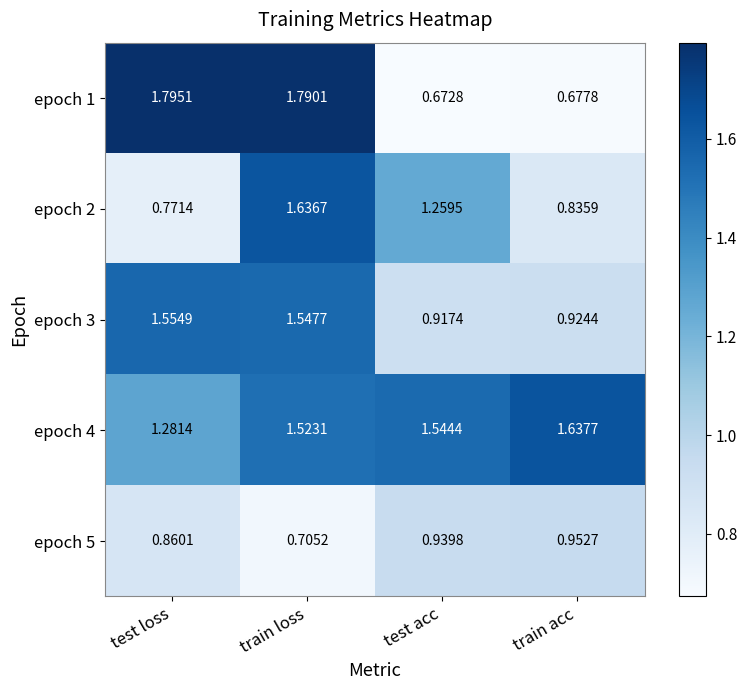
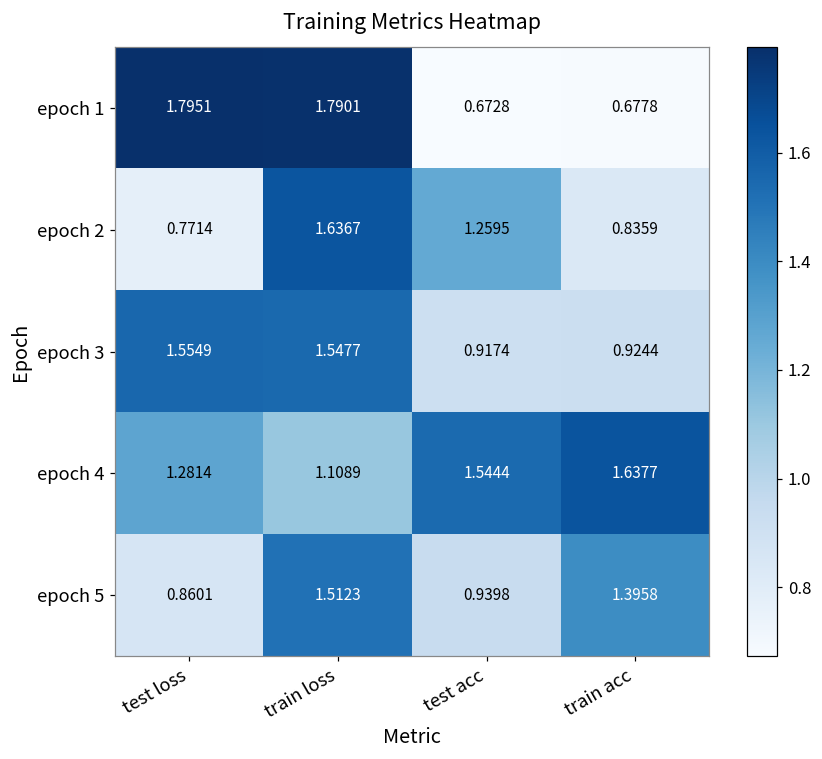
epoch 4, train loss: 1.5231 -> 1.1089
epoch 5, train loss: 0.7052 -> 1.5123
epoch 5, train acc: 0.9527 -> 1.3958
